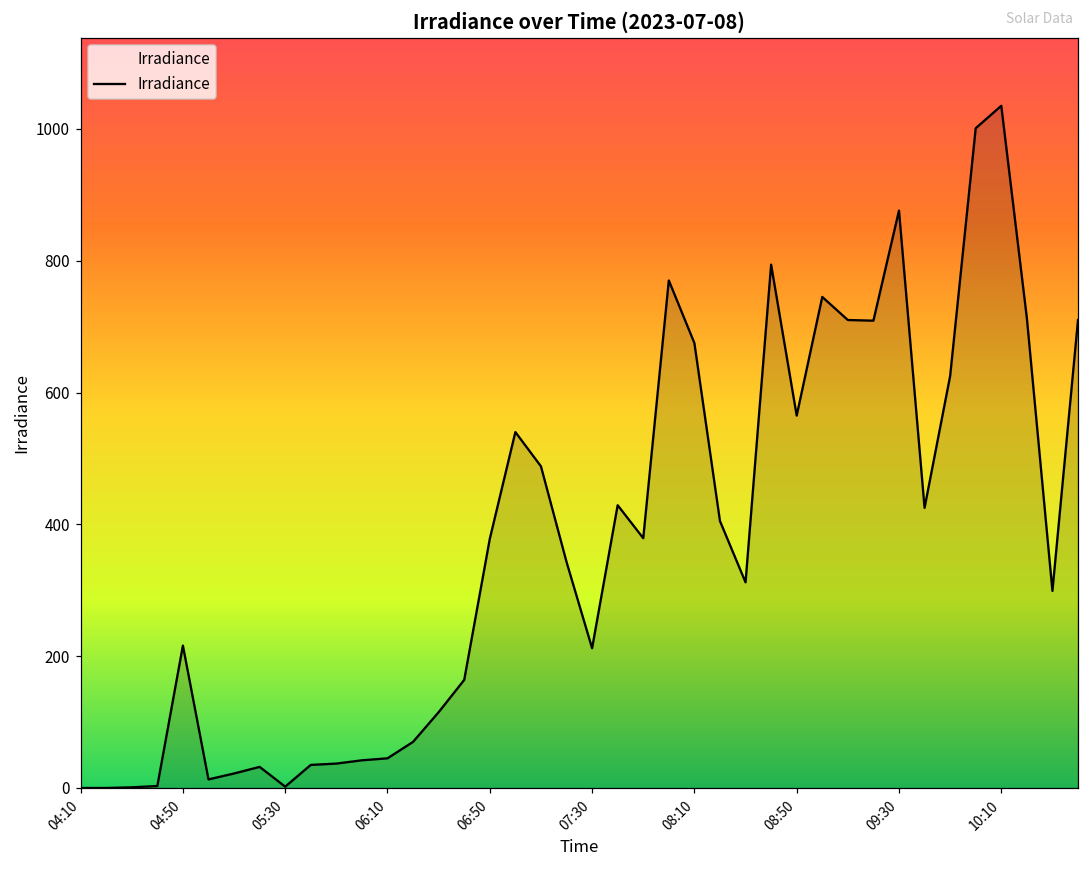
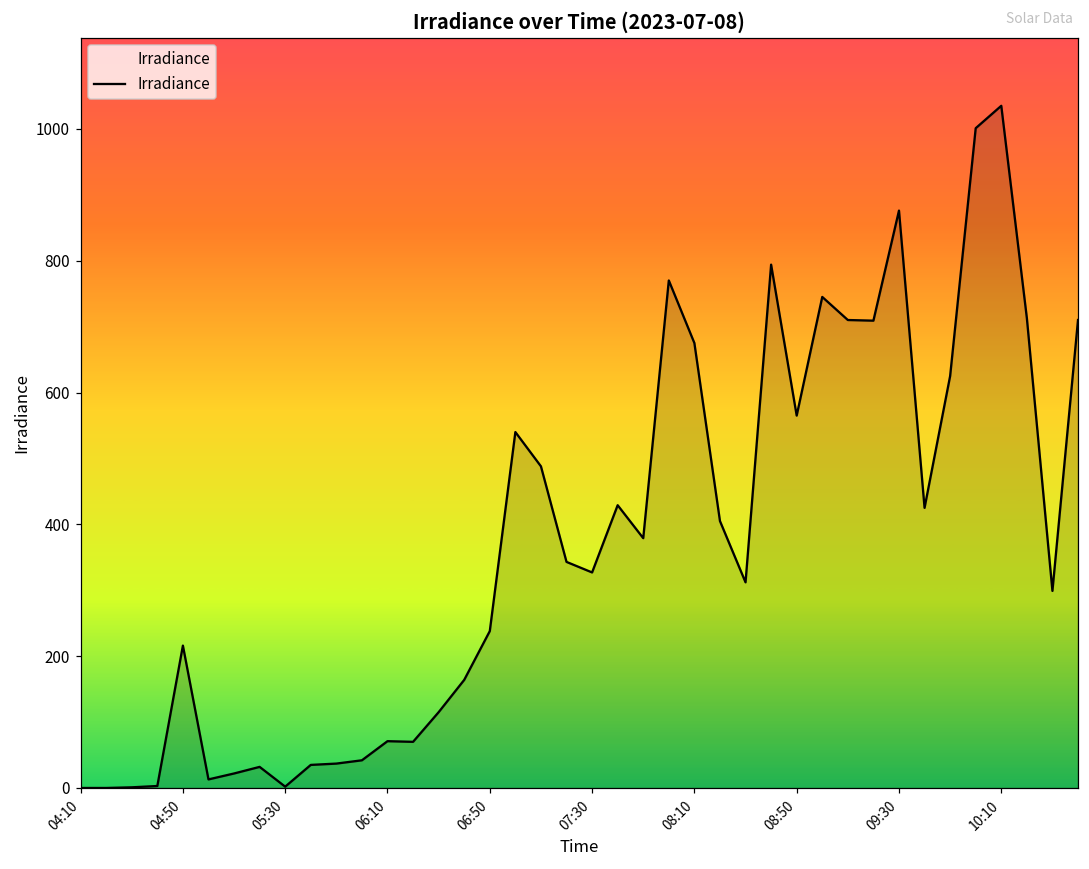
06:10: 50 -> 70
06:50: 380 -> 240
07:30: 210 -> 330
